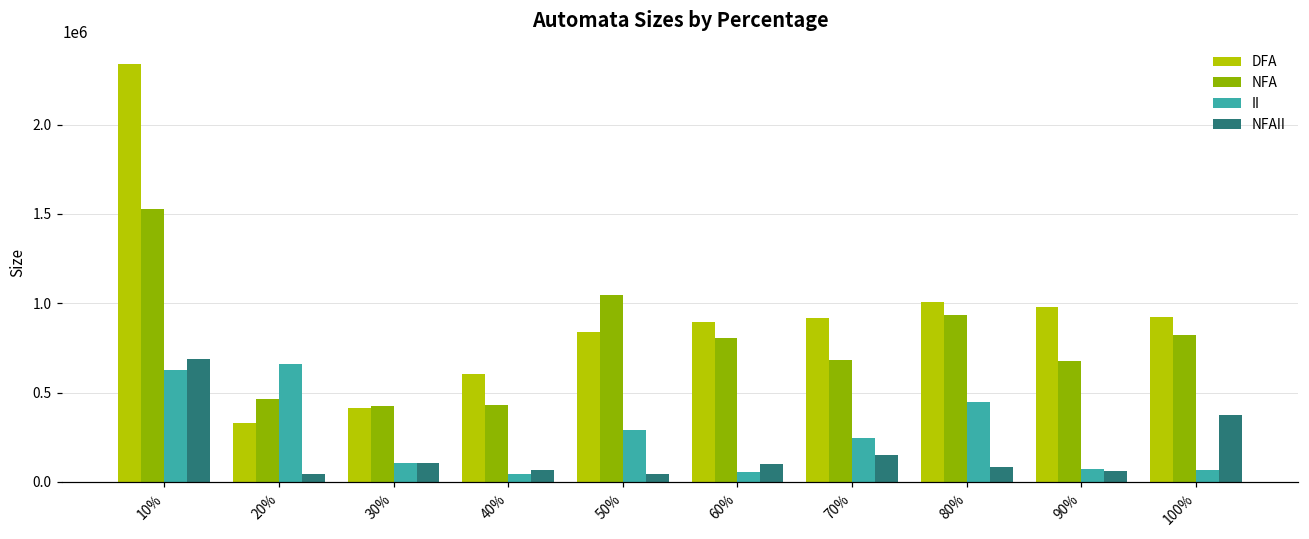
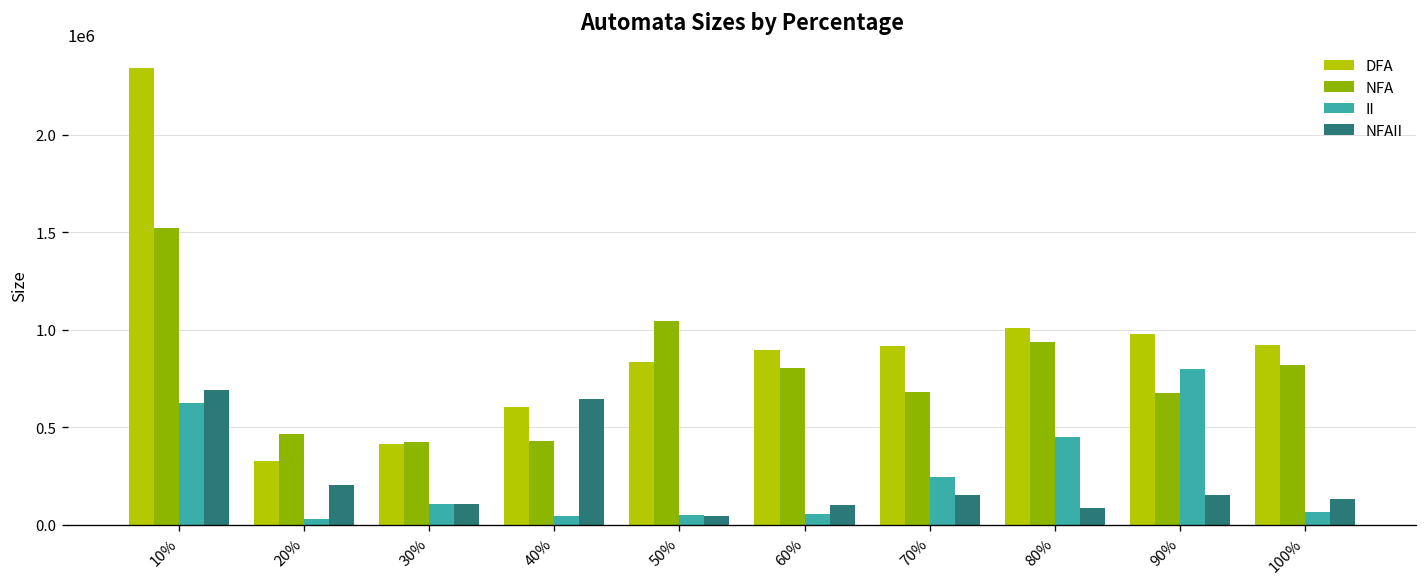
II, 20%: 660000 -> 30000
NFAII, 20%: 40000 -> 200000
NFAII, 40%: 70000 -> 650000
II, 50%: 290000 -> 50000
II, 90%: 70000 -> 800000
NFAII, 90%: 60000 -> 150000
NFAII, 100%: 370000 -> 130000
